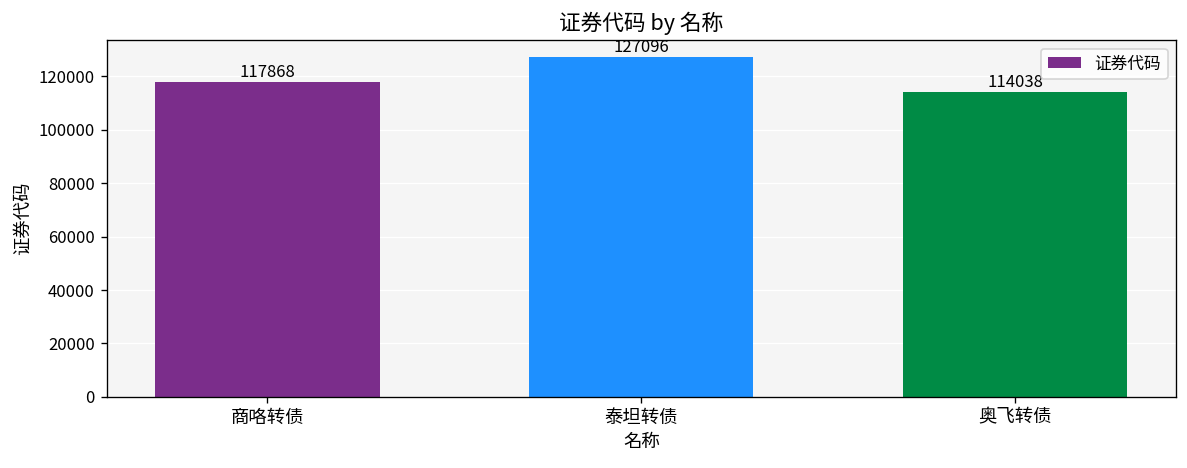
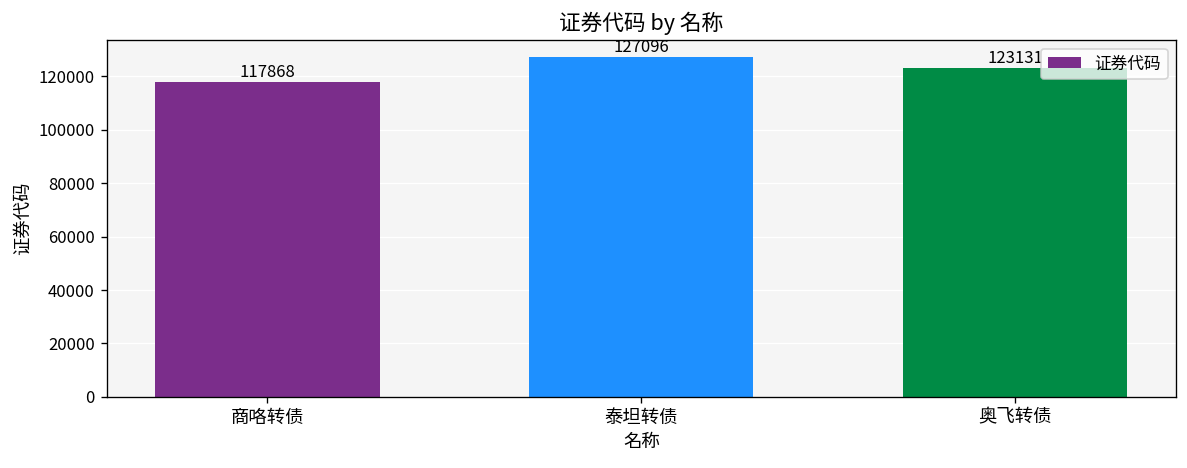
奥飞转债: 114038 -> 123131
